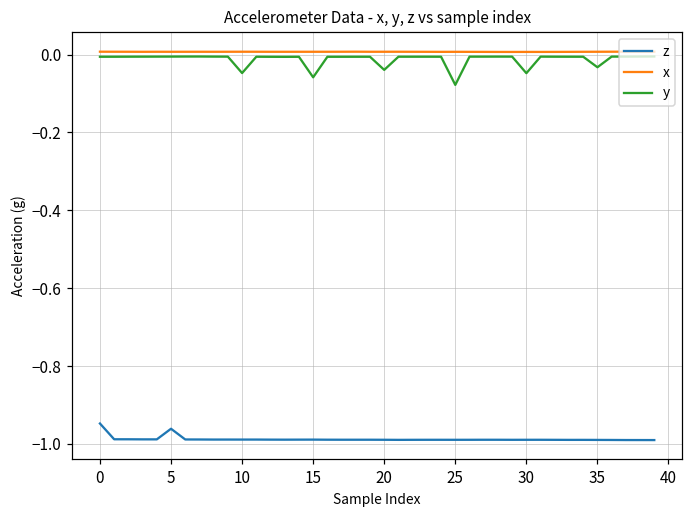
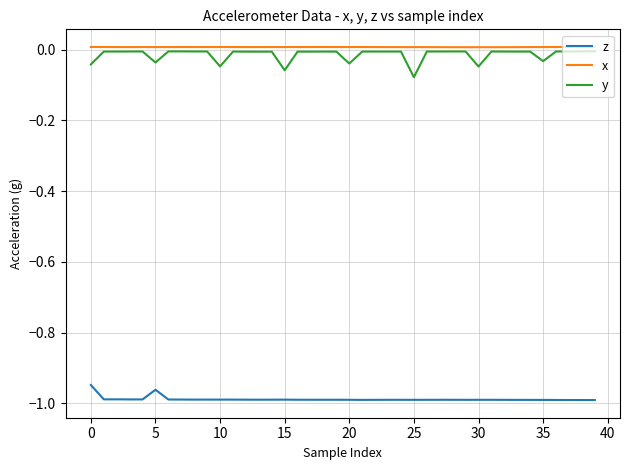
y, 0: -0.01 -> -0.04
y, 5: -0.01 -> -0.04
